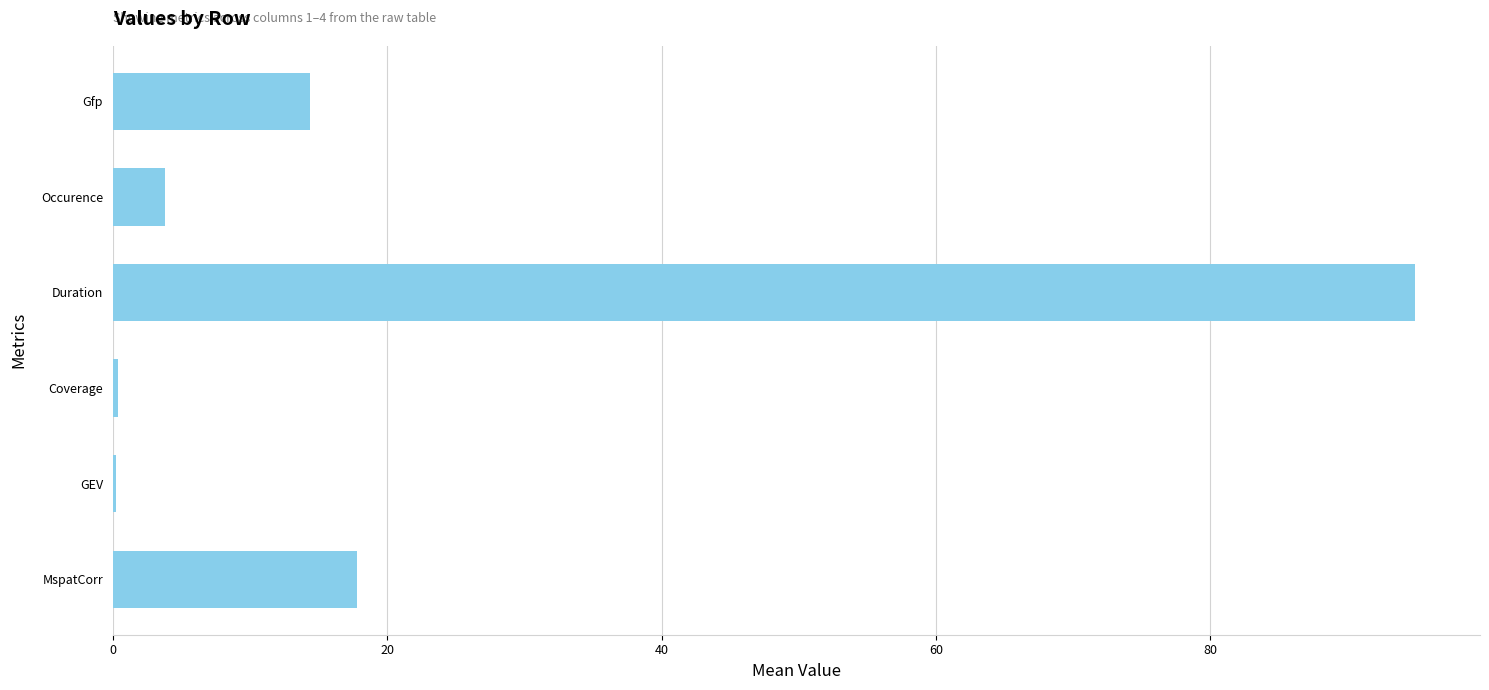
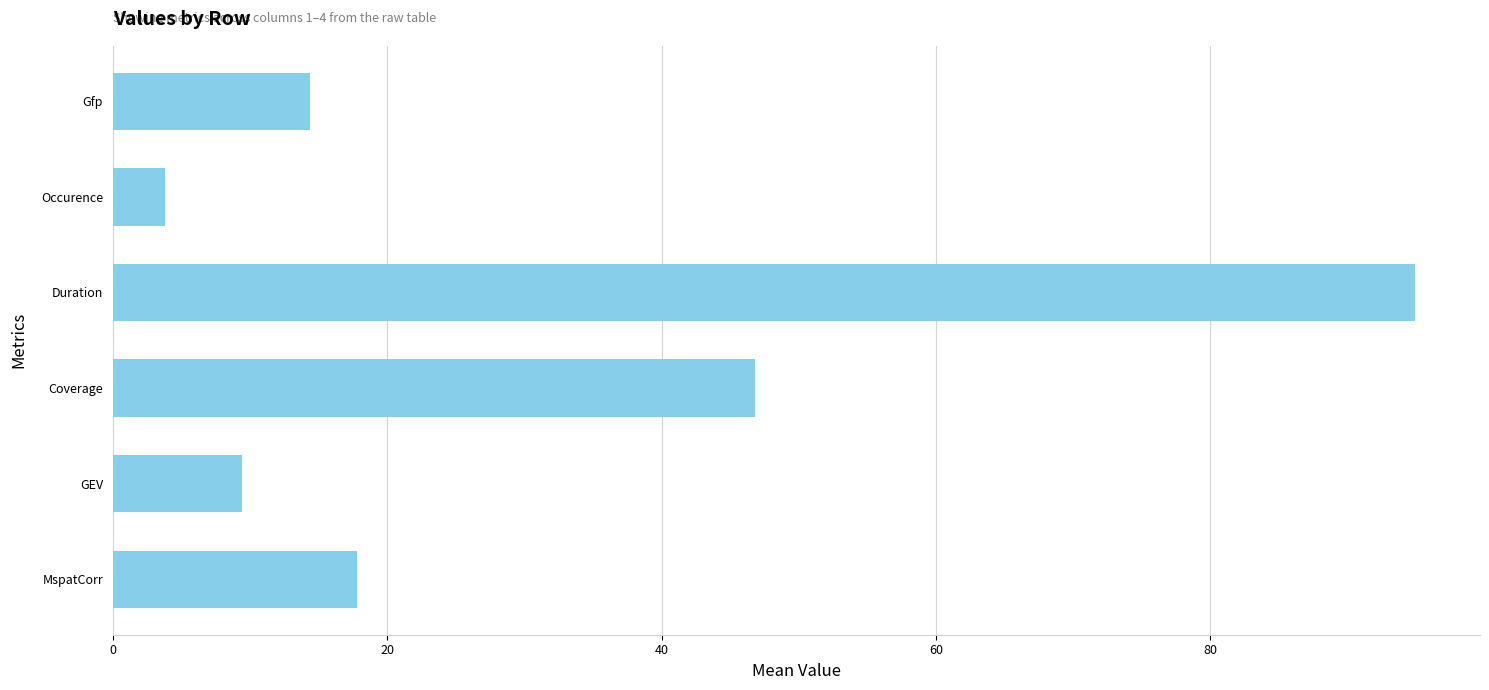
Coverage: 0.4 -> 46.8
GEV: 0.3 -> 9.4
